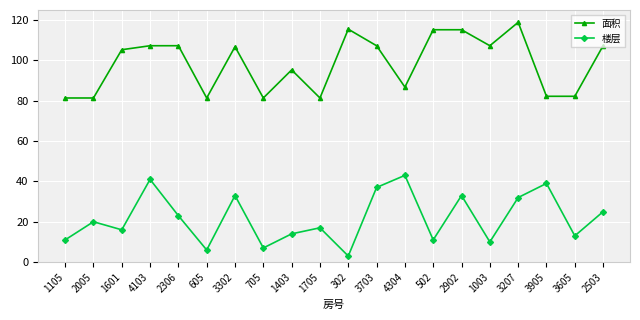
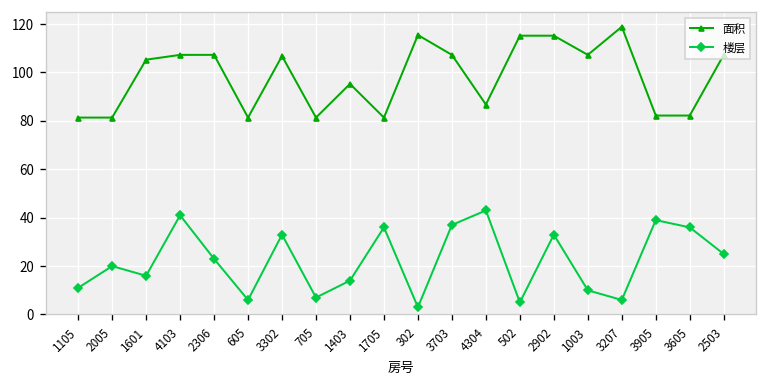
楼层, 1705: 17 -> 36
楼层, 502: 11 -> 5
楼层, 3207: 32 -> 6
楼层, 3605: 13 -> 36
